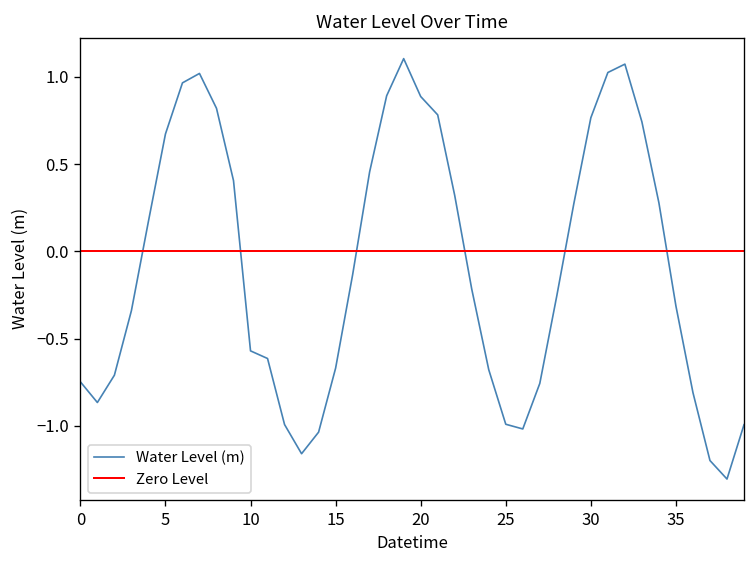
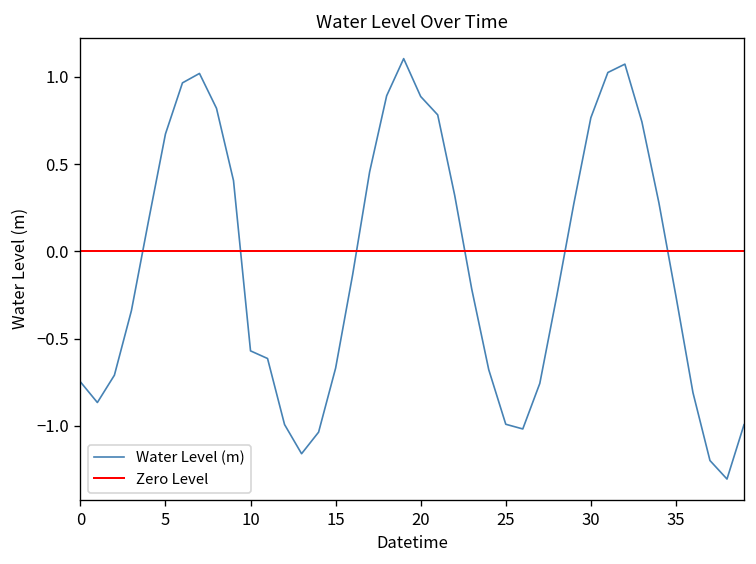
35: -0.31 -> -0.26
